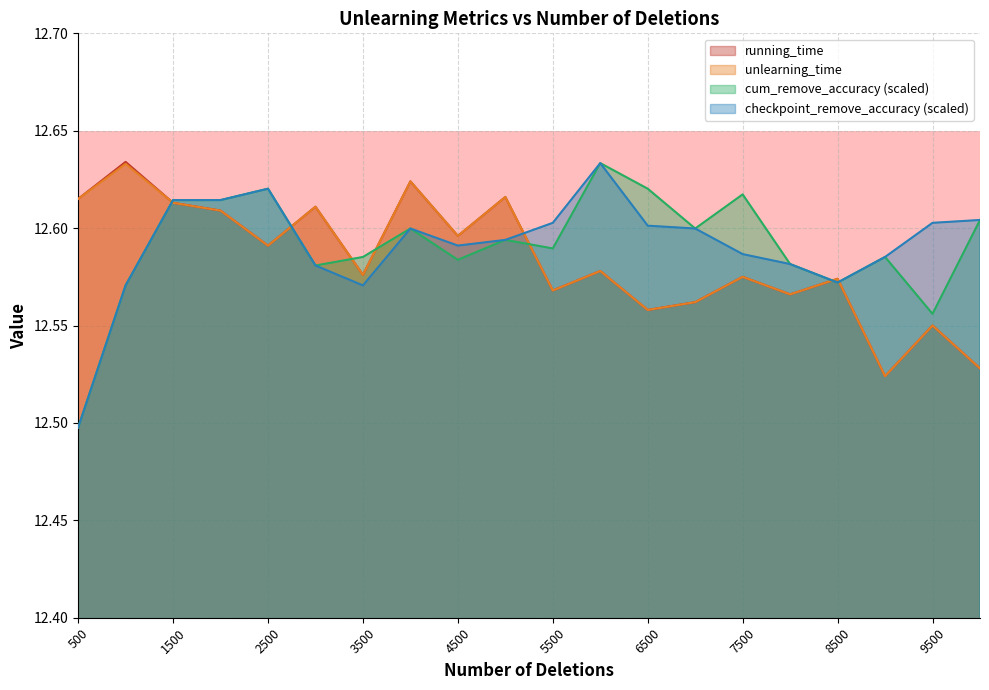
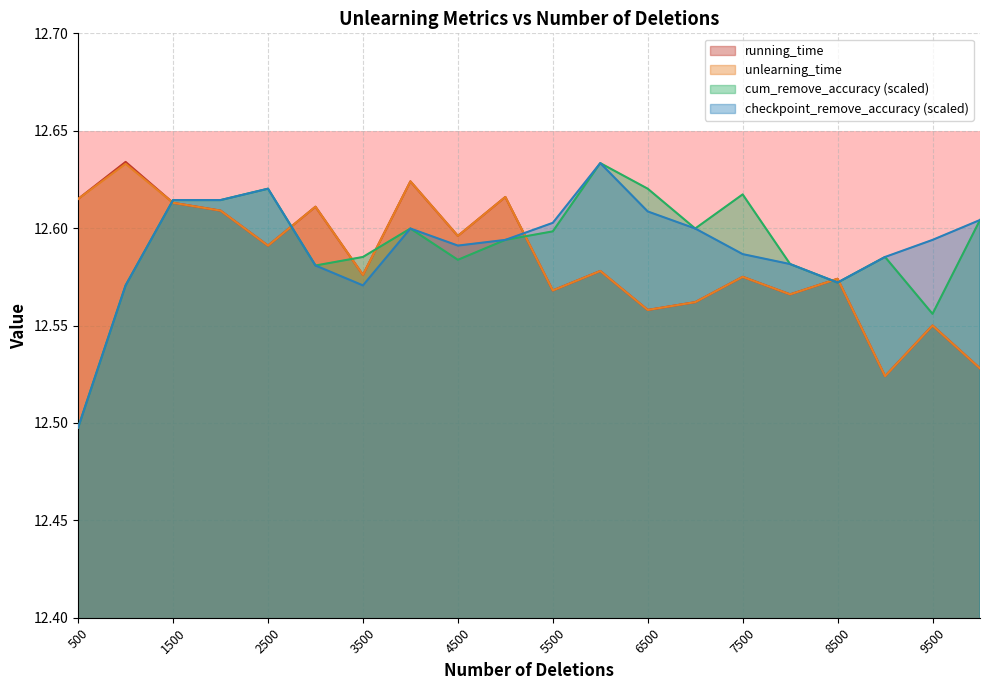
cum_remove_accuracy (scaled), 5500: 12.590 -> 12.598
checkpoint_remove_accuracy (scaled), 6500: 12.601 -> 12.609
checkpoint_remove_accuracy (scaled), 9500: 12.603 -> 12.594
